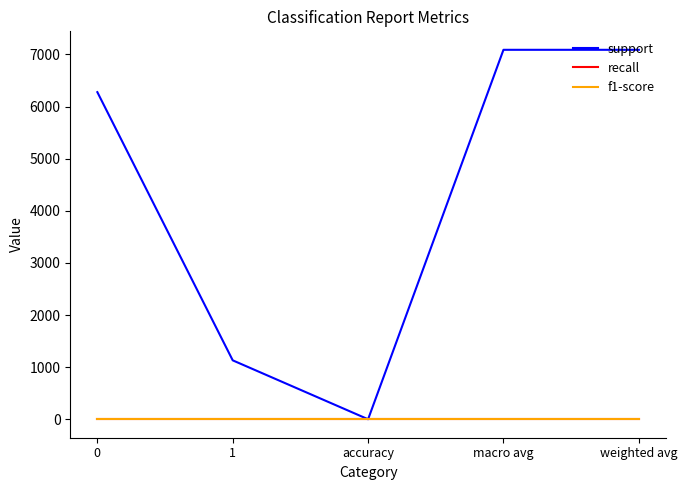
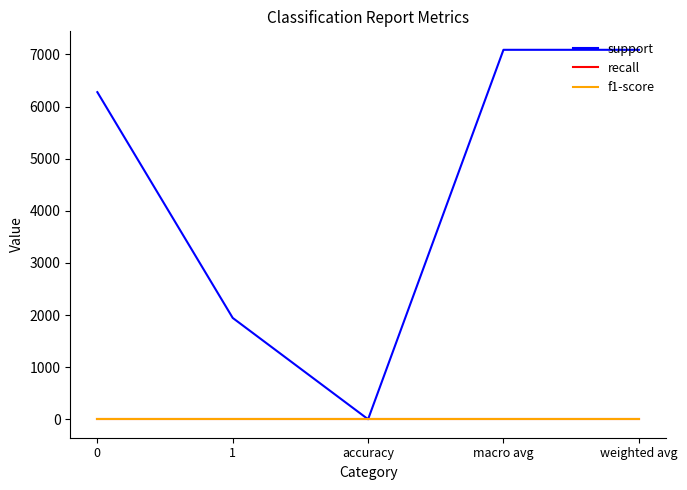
support, 1: 1100 -> 1900
